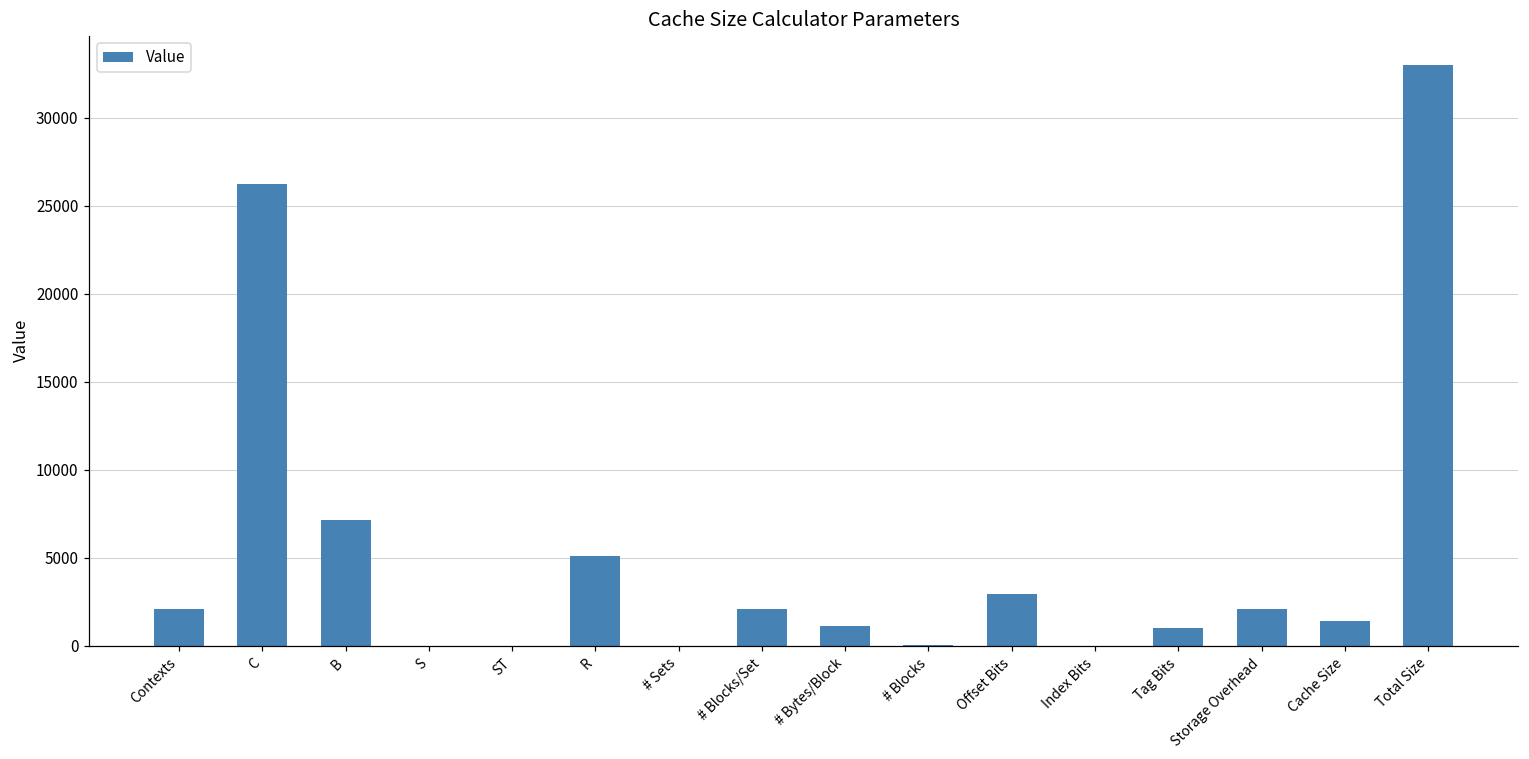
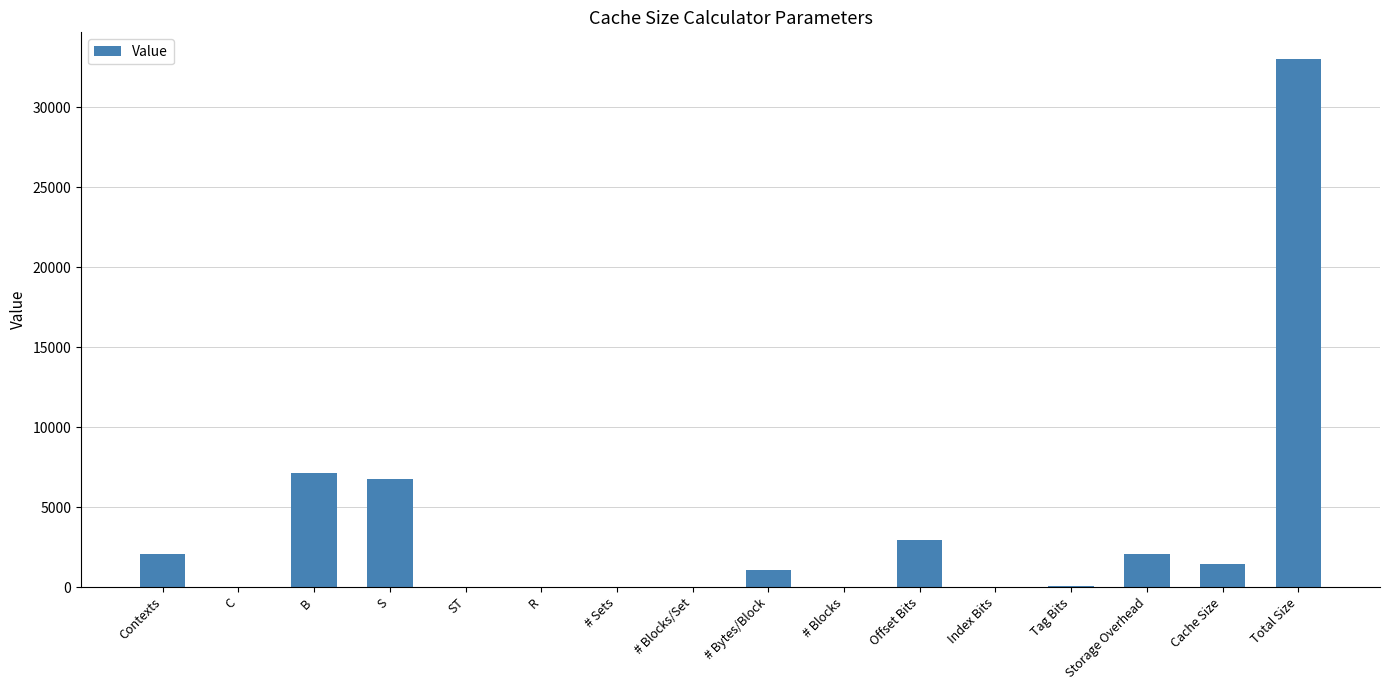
C: 26200 -> 0
S: 0 -> 6800
R: 5100 -> 0
# Blocks/Set: 2100 -> 0
Tag Bits: 1000 -> 100
